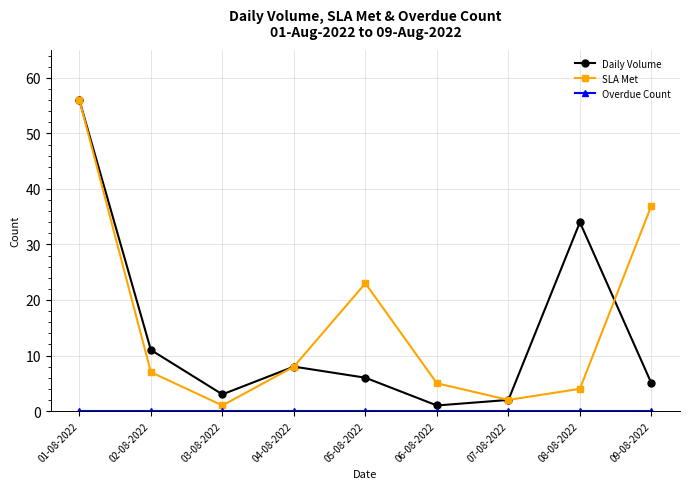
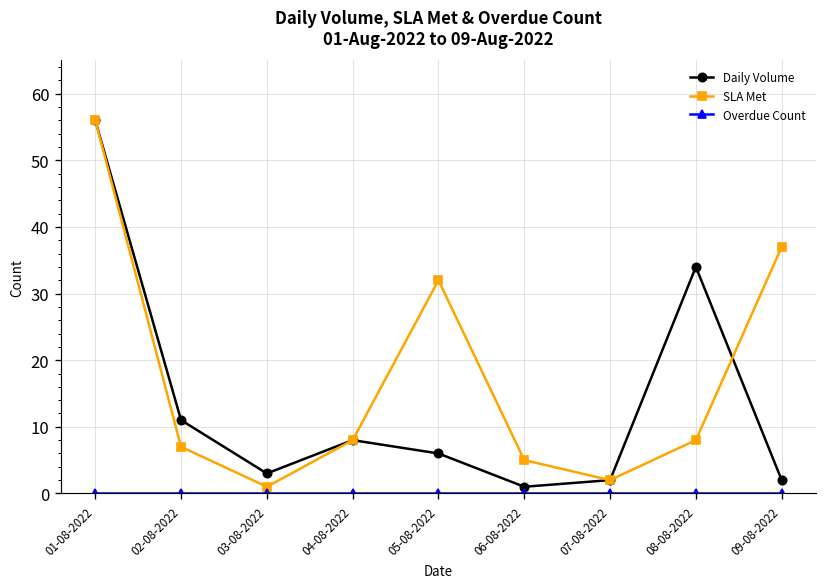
SLA Met, 05-08-2022: 23 -> 32
SLA Met, 08-08-2022: 4 -> 8
Daily Volume, 09-08-2022: 5 -> 2
